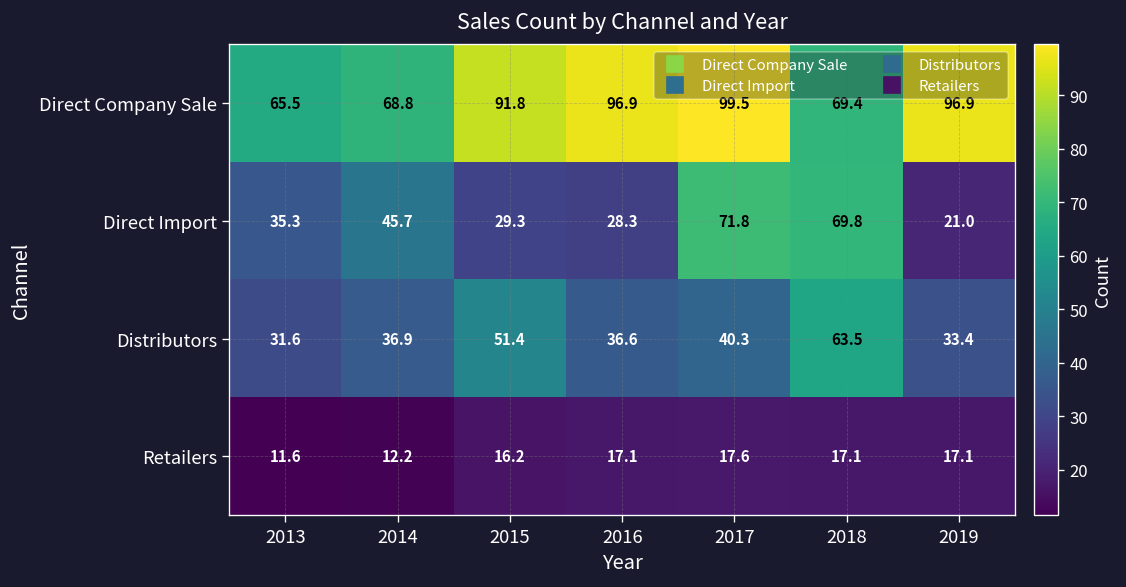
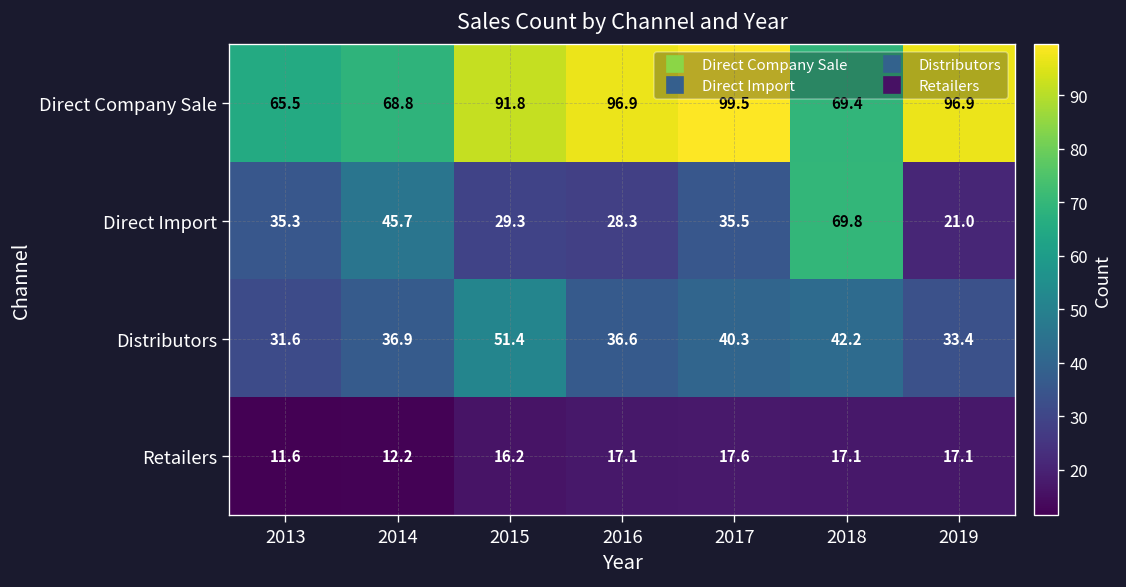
Direct Import, 2017: 71.8 -> 35.5
Distributors, 2018: 63.5 -> 42.2
